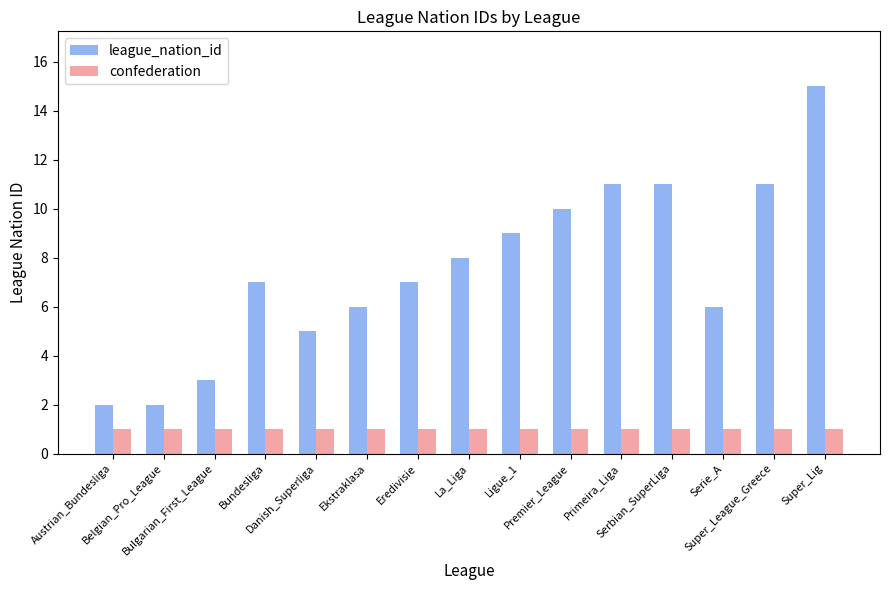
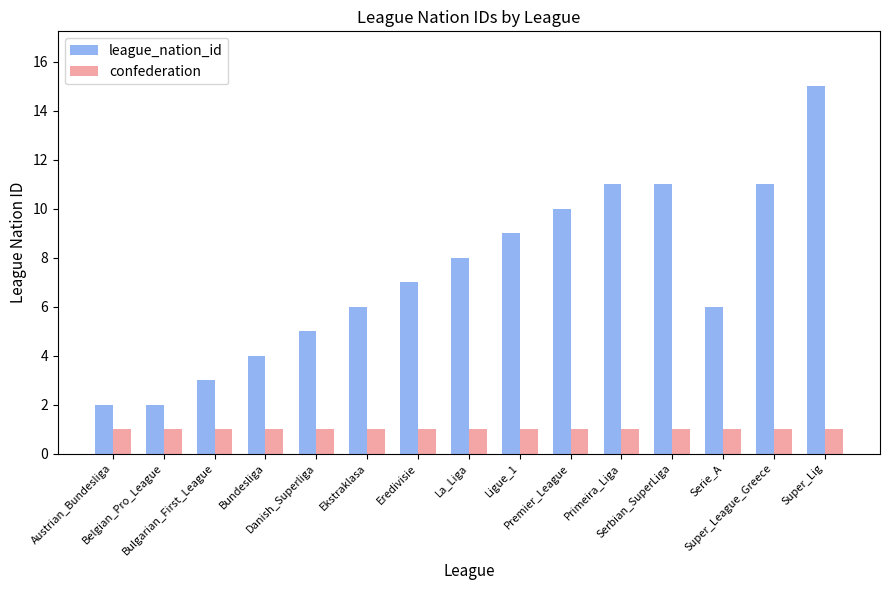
league_nation_id, Bundesliga: 7 -> 4
